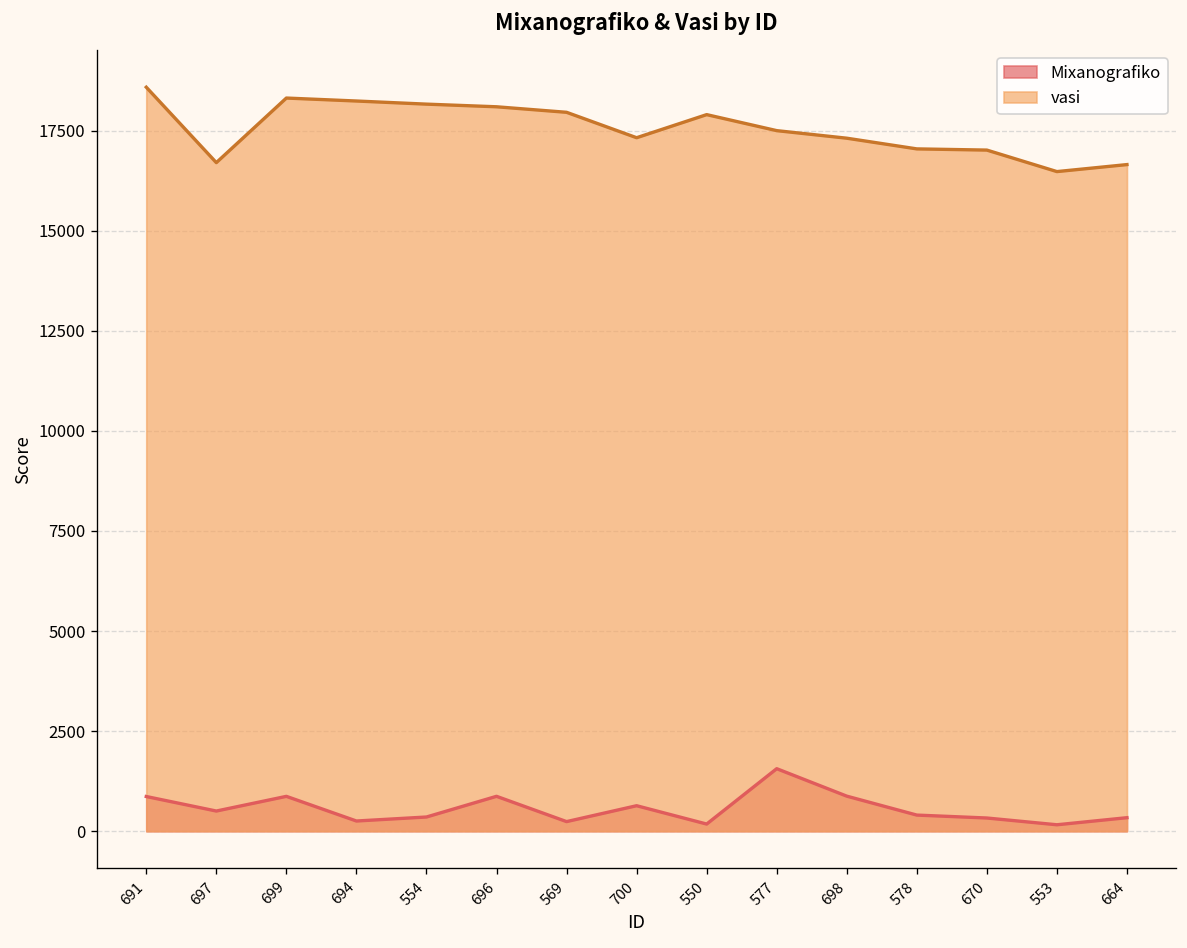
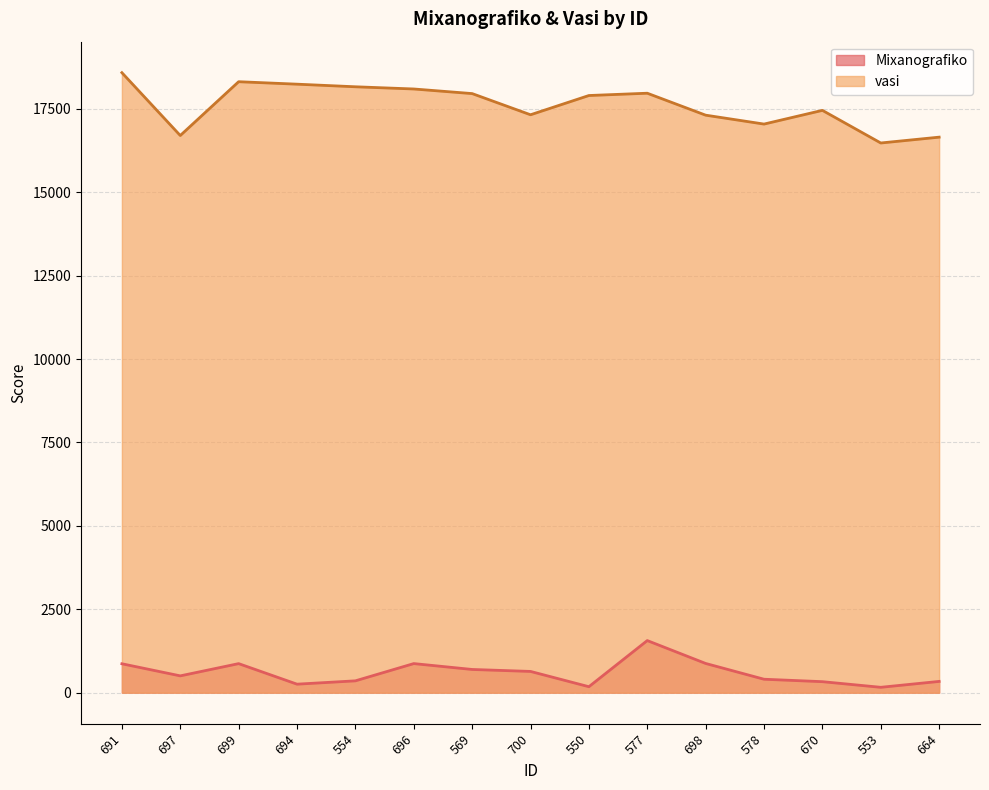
Mixanografiko, 569: 200 -> 700
vasi, 577: 17500 -> 18000
vasi, 670: 17000 -> 17500
